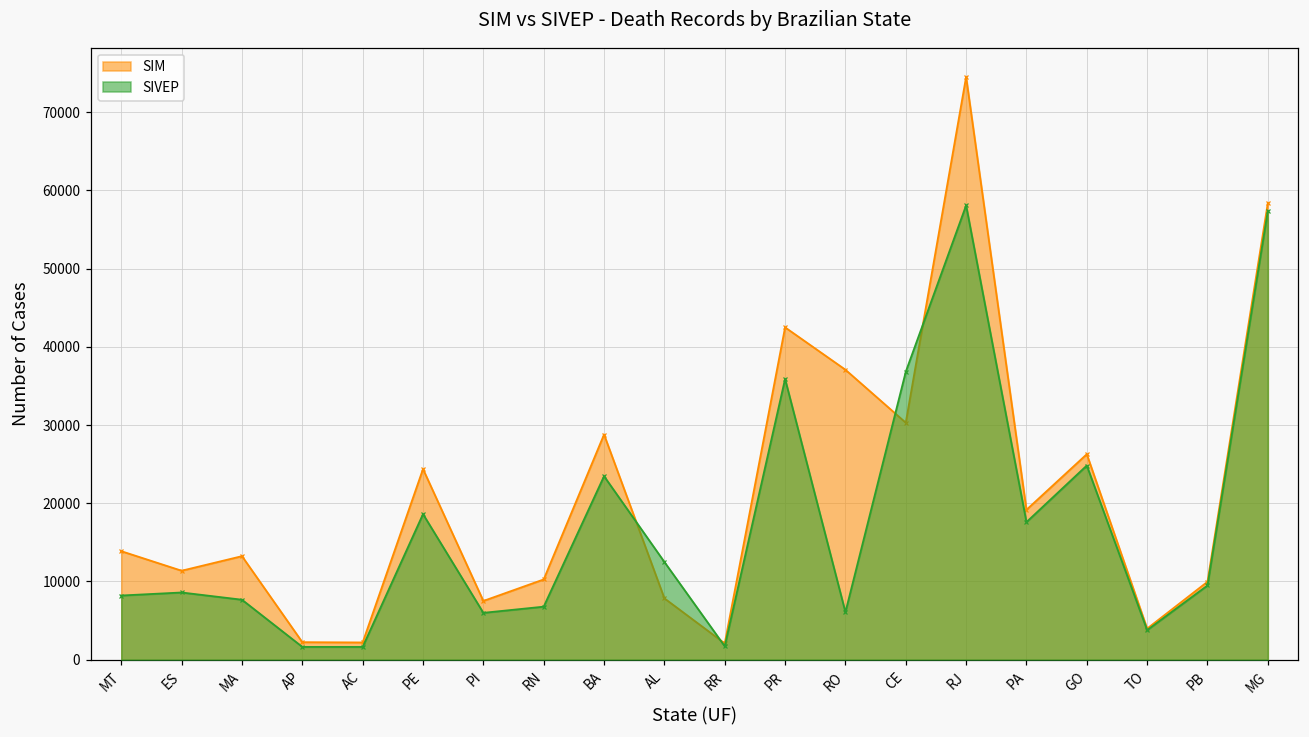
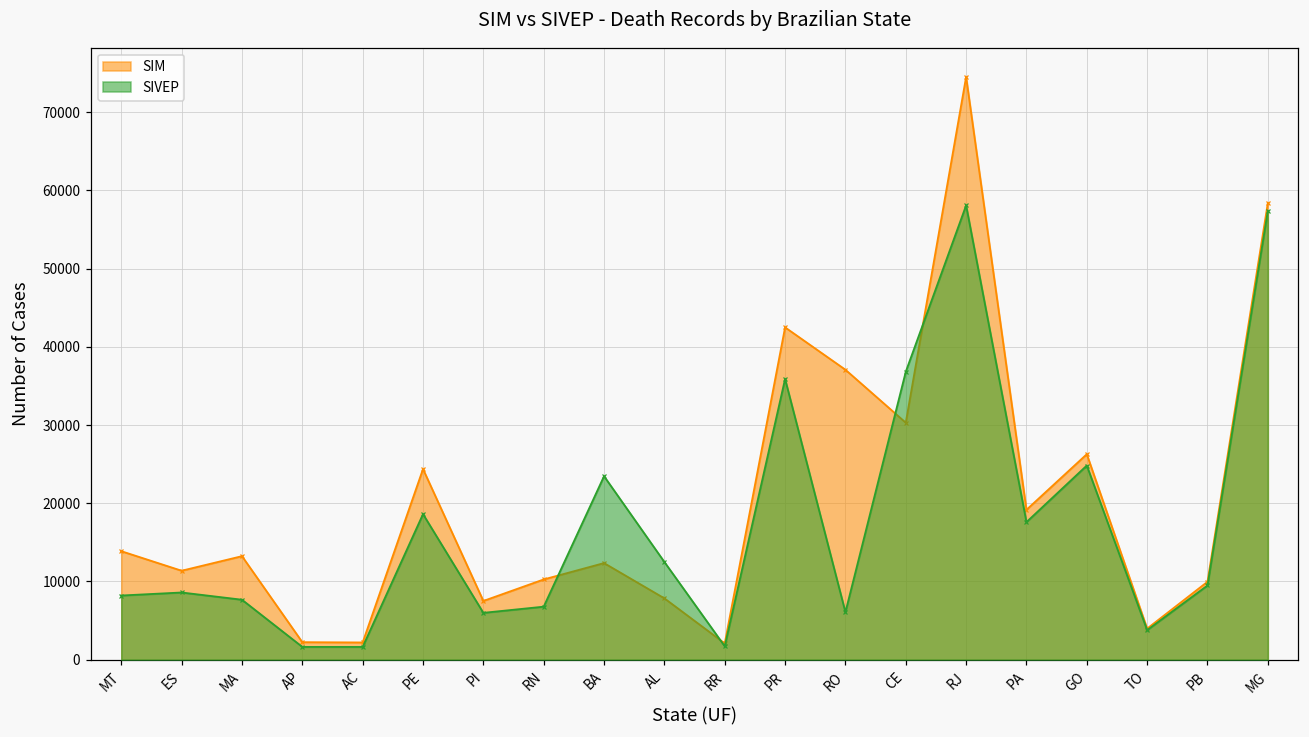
SIM, BA: 29000 -> 12000
